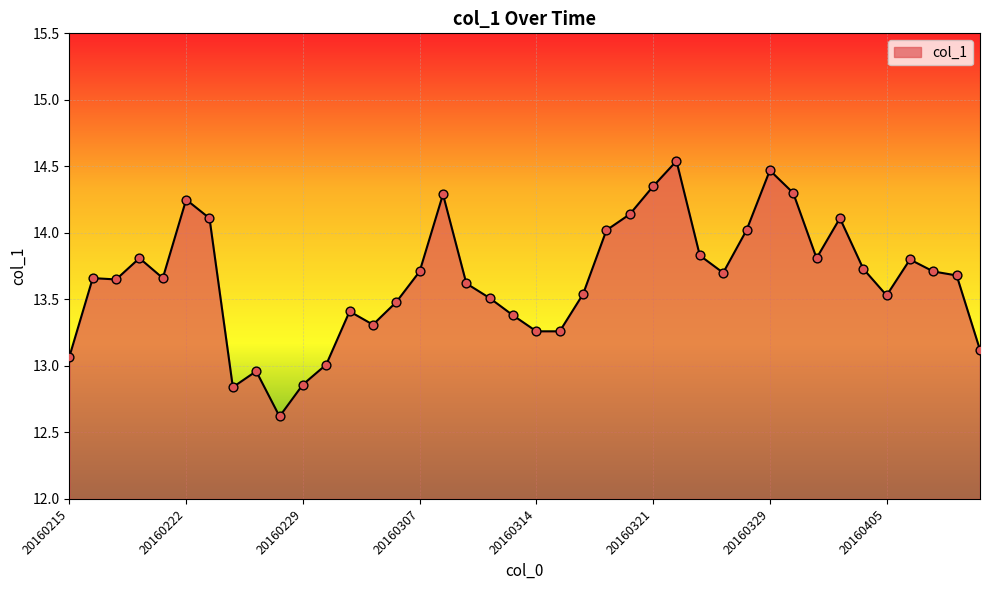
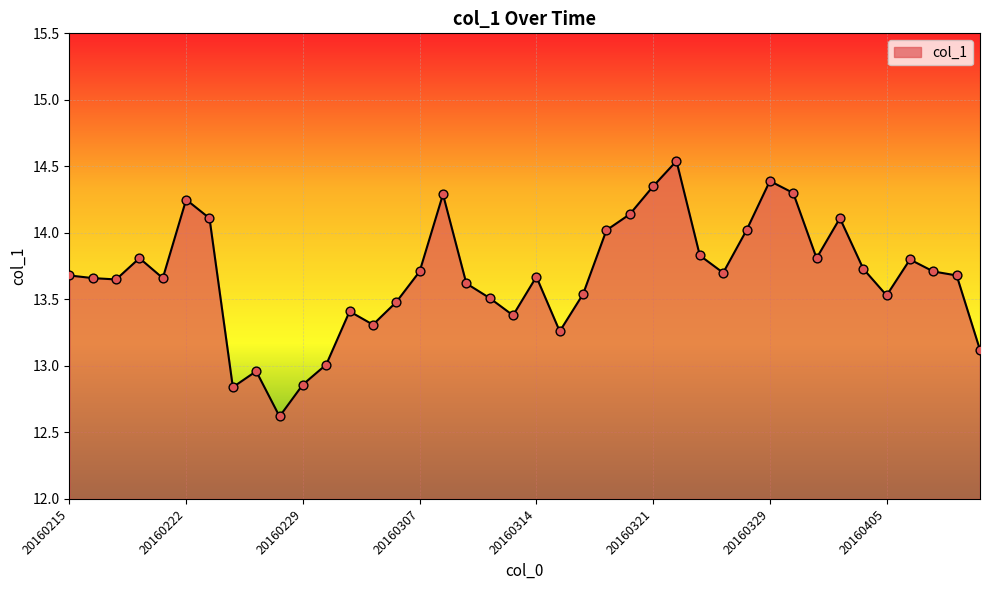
20160215: 13.07 -> 13.68
20160314: 13.26 -> 13.67
20160329: 14.47 -> 14.39
